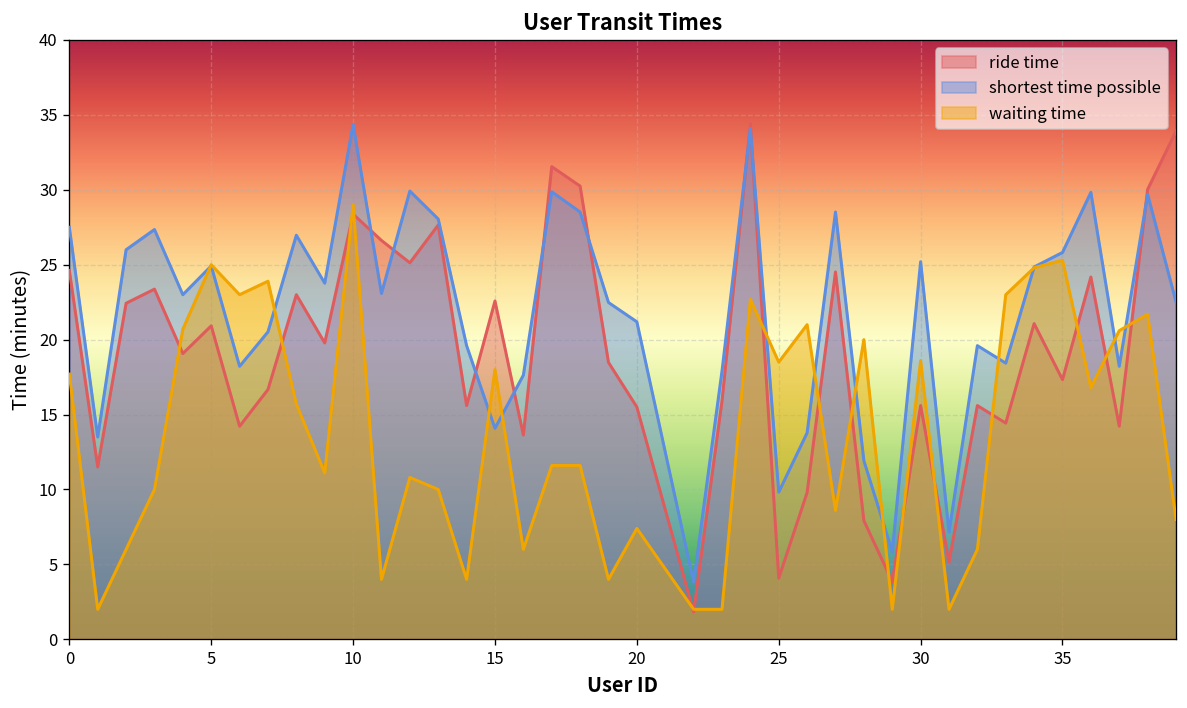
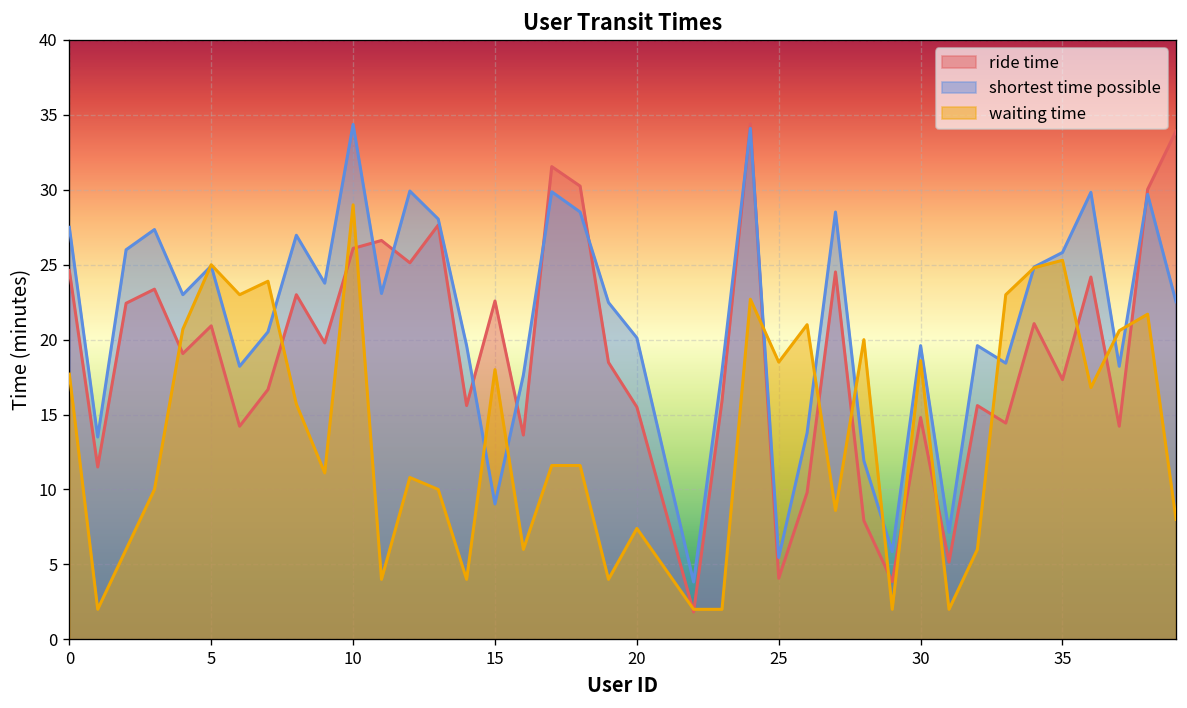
ride time, 10: 28.4 -> 26.1
shortest time possible, 15: 14.1 -> 9.0
shortest time possible, 20: 21.2 -> 20.1
shortest time possible, 25: 9.8 -> 5.5
ride time, 30: 15.6 -> 14.8
shortest time possible, 30: 25.2 -> 19.6
